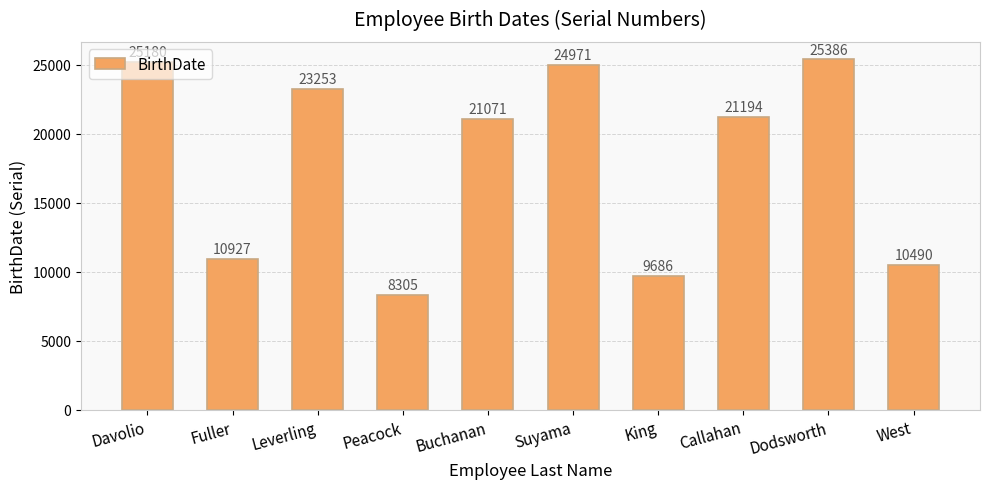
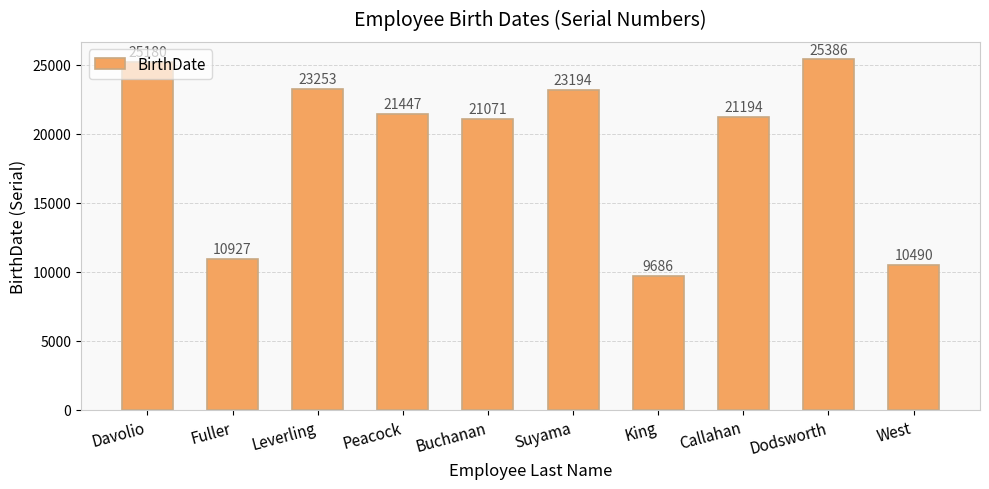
Peacock: 8305 -> 21447
Suyama: 24971 -> 23194
